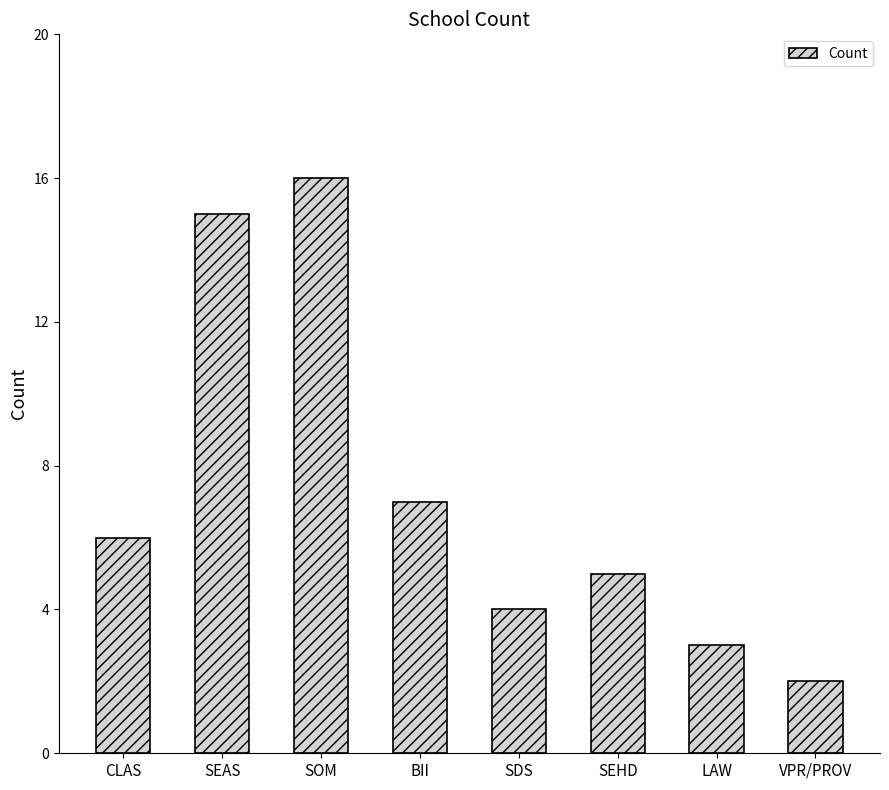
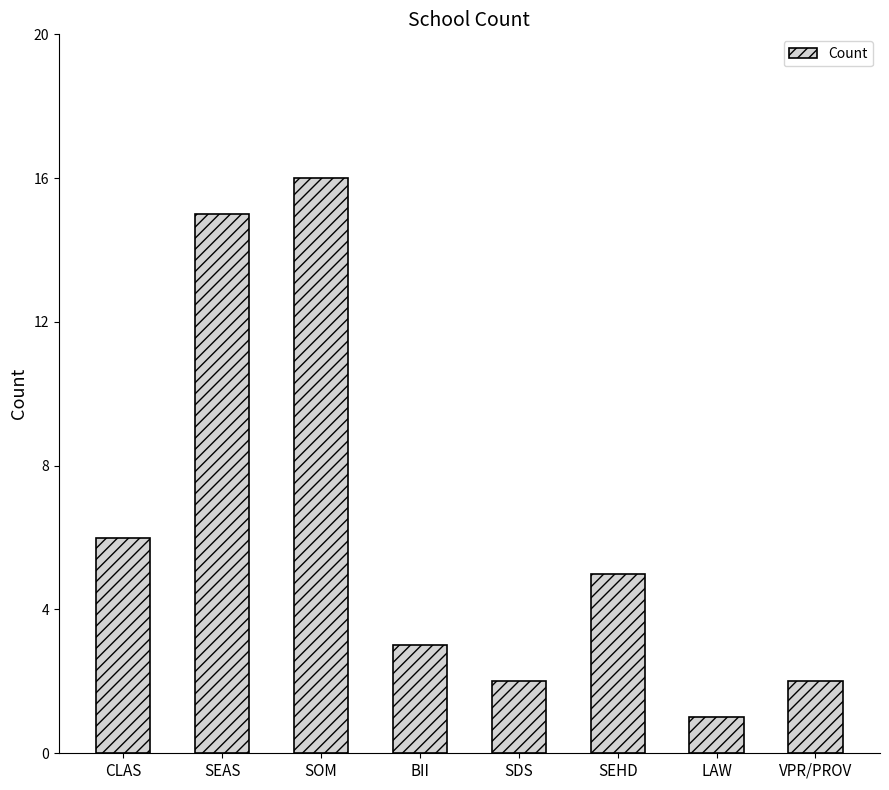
BII: 7 -> 3
SDS: 4 -> 2
LAW: 3 -> 1
